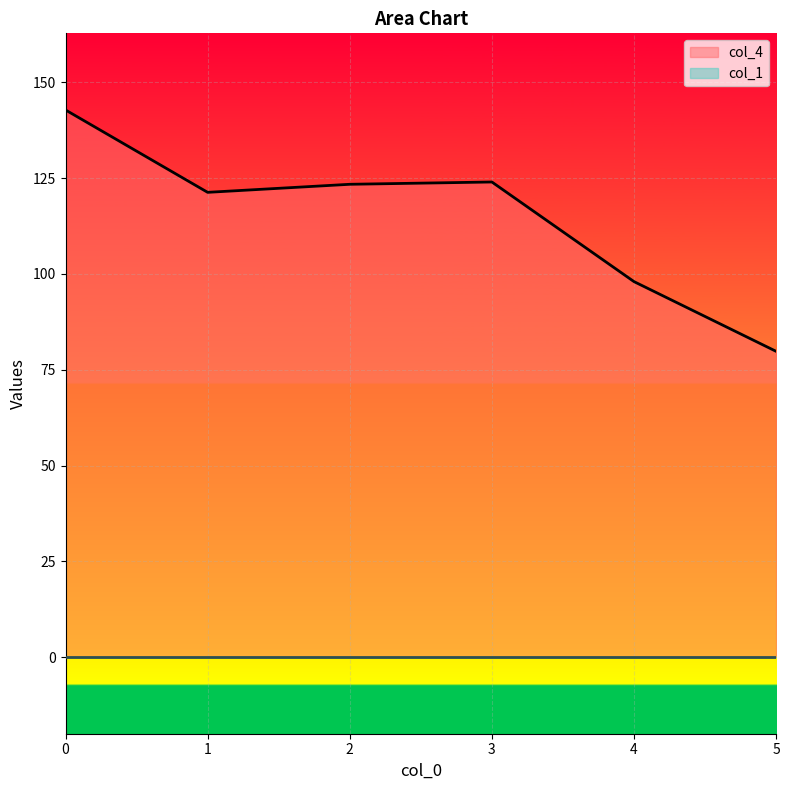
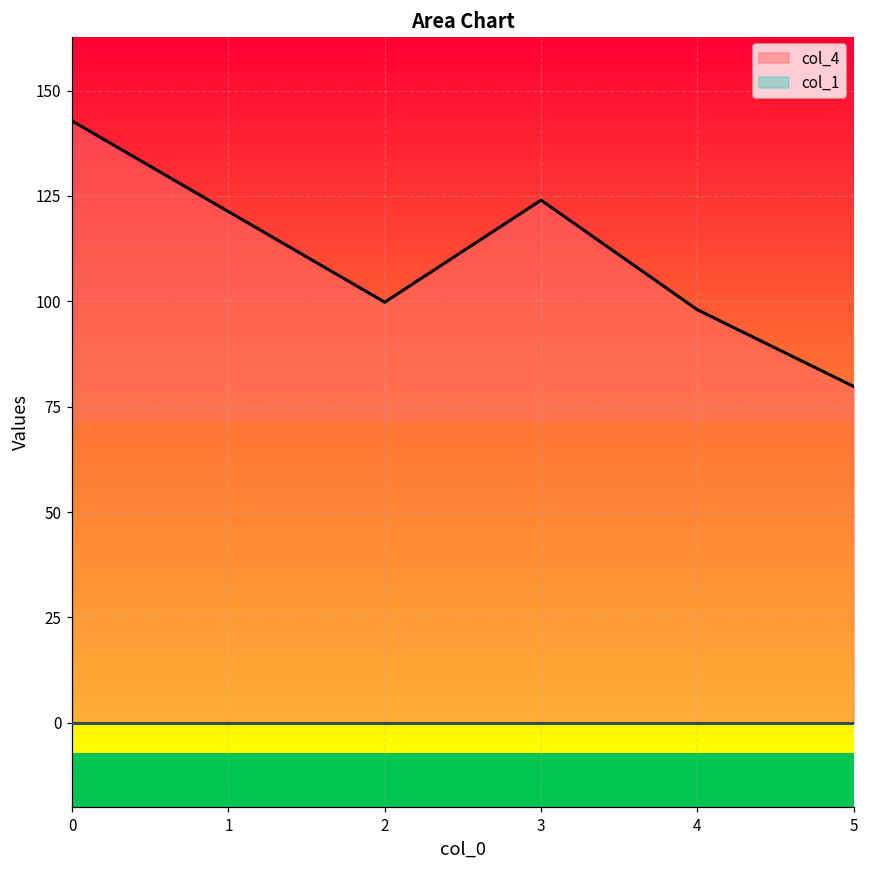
col_4, 2: 123 -> 100
